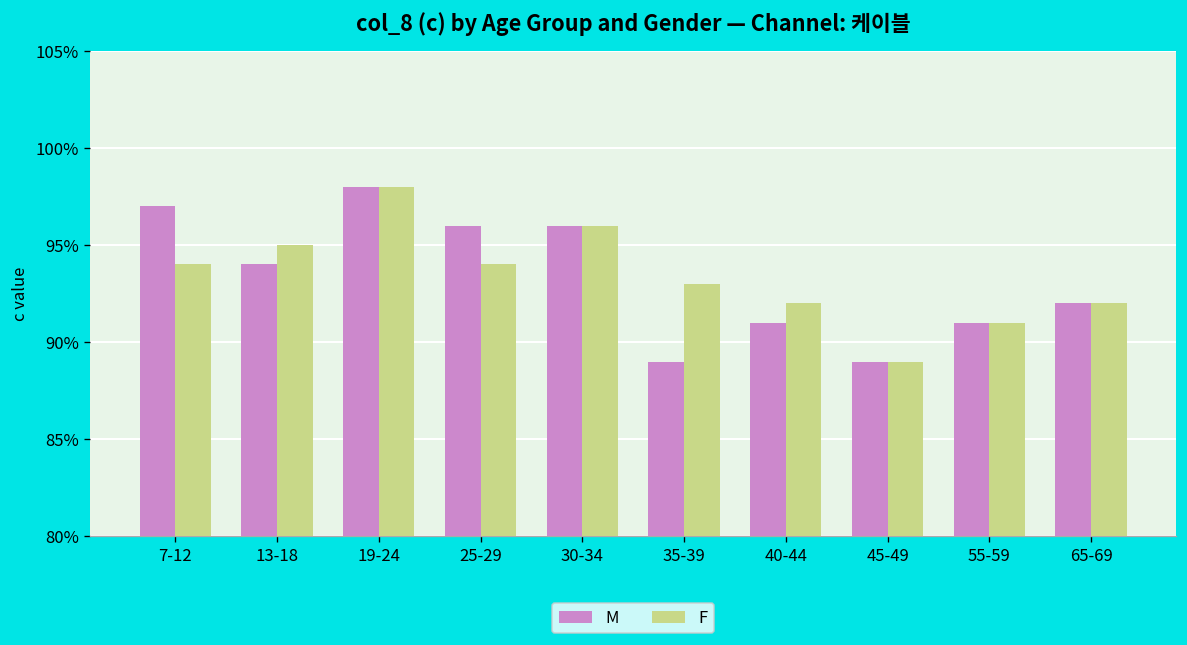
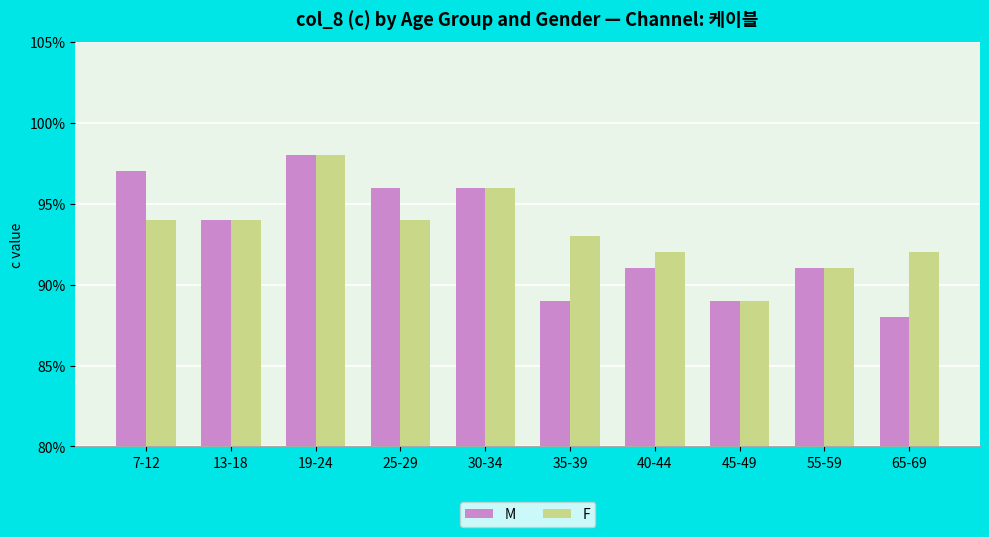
F, 13-18: 95.0% -> 94.0%
M, 65-69: 92.0% -> 88.0%
